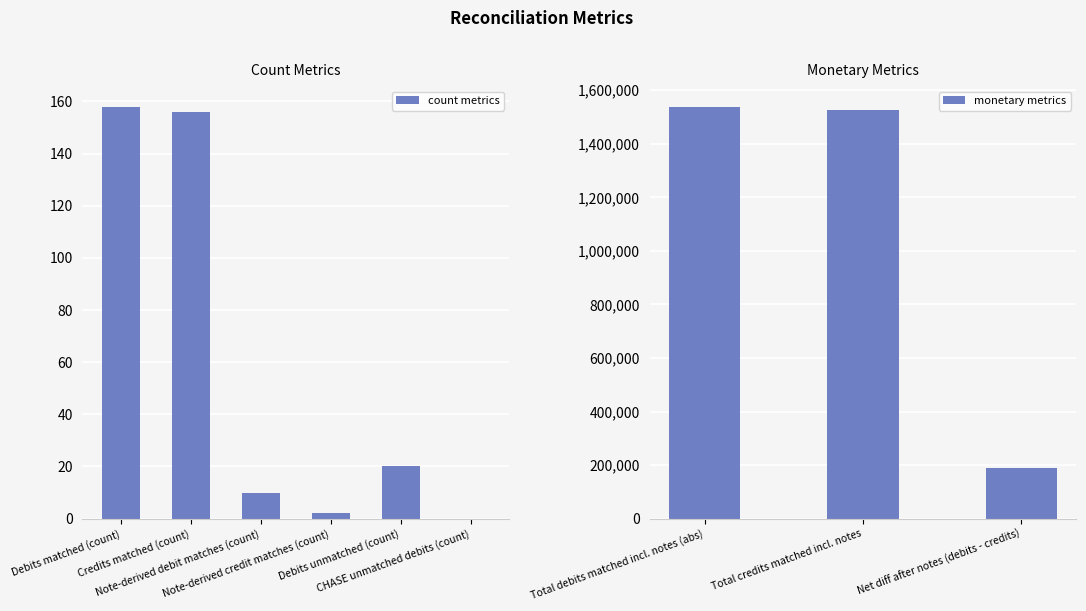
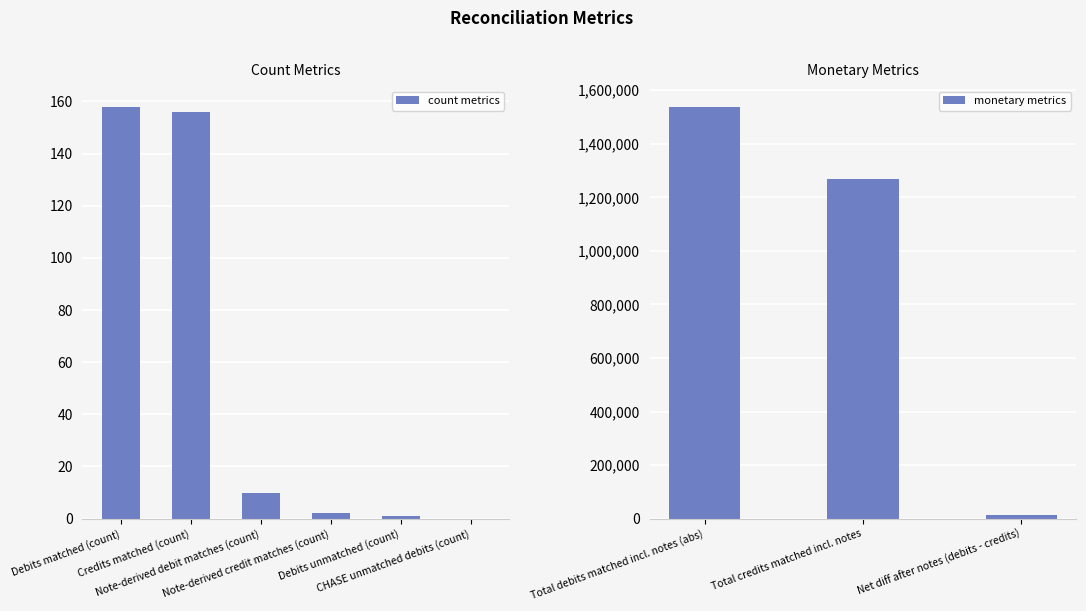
Count Metrics, Debits unmatched (count): 20 -> 1
Monetary Metrics, Total credits matched incl. notes: 1,530,000 -> 1,270,000
Monetary Metrics, Net diff after notes (debits - credits): 190,000 -> 10,000
